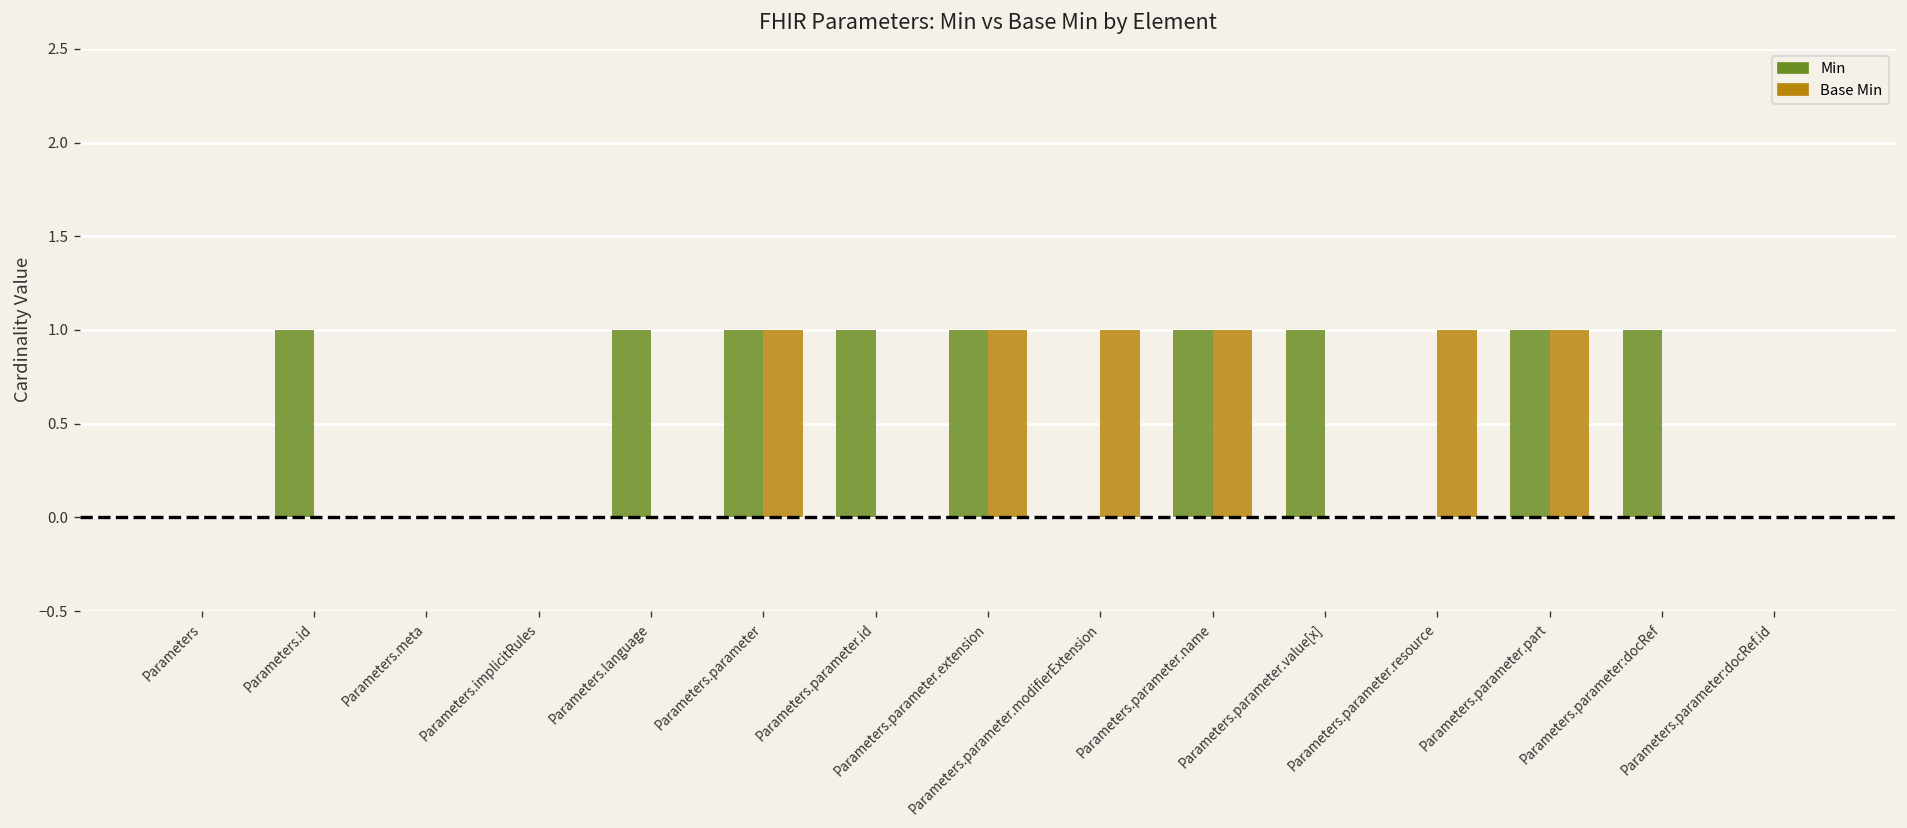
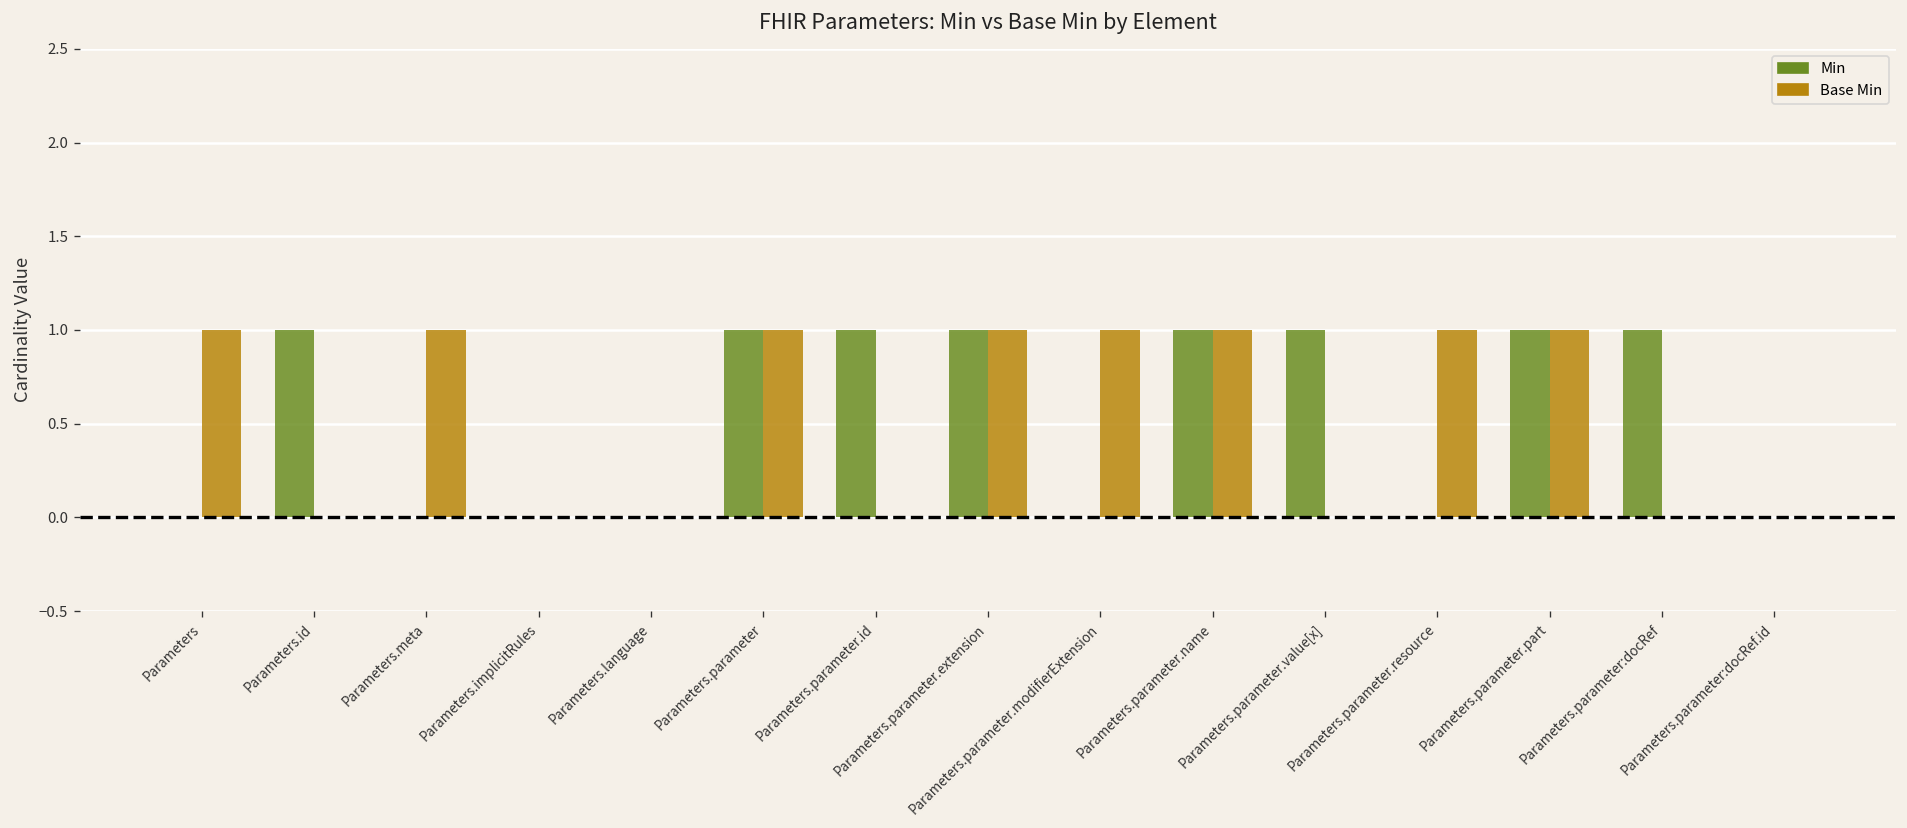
Base Min, Parameters: 0 -> 1
Base Min, Parameters.meta: 0 -> 1
Min, Parameters.language: 1 -> 0
